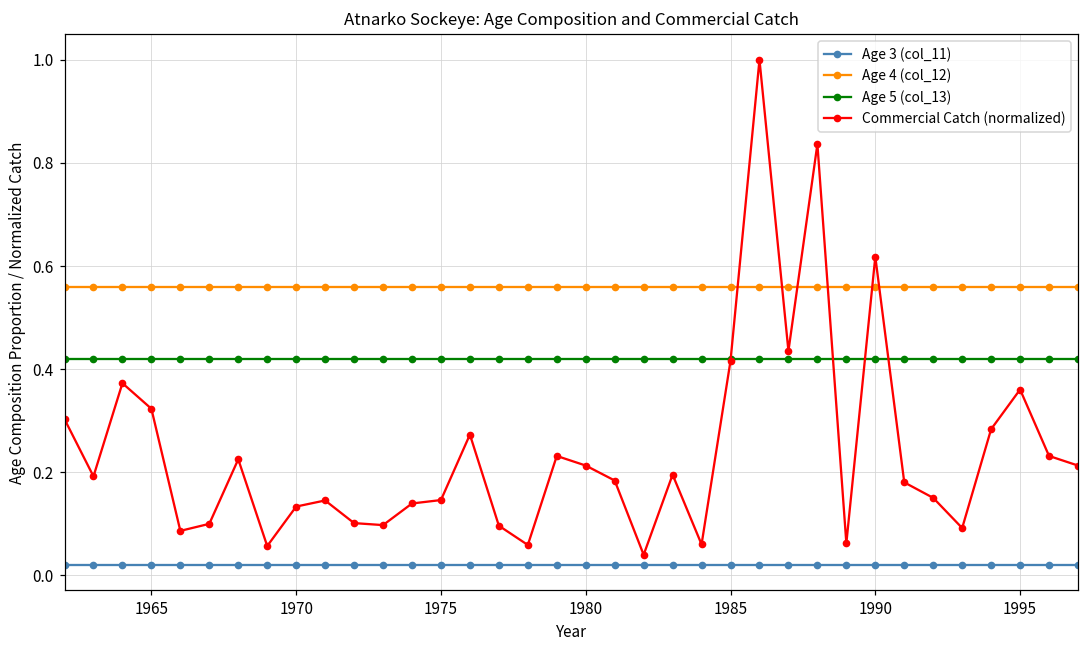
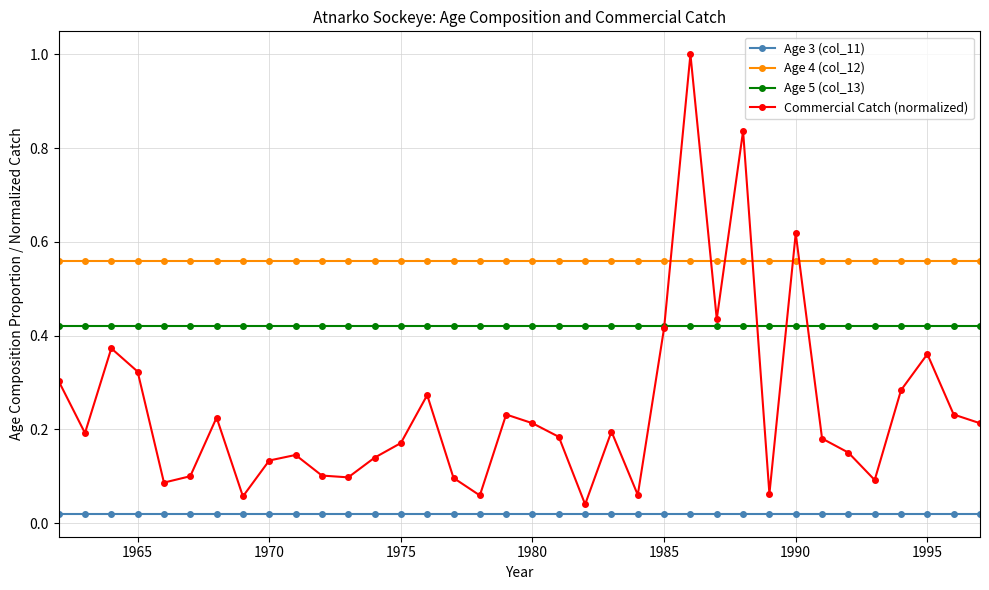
Commercial Catch (normalized), 1975: 0.15 -> 0.17
